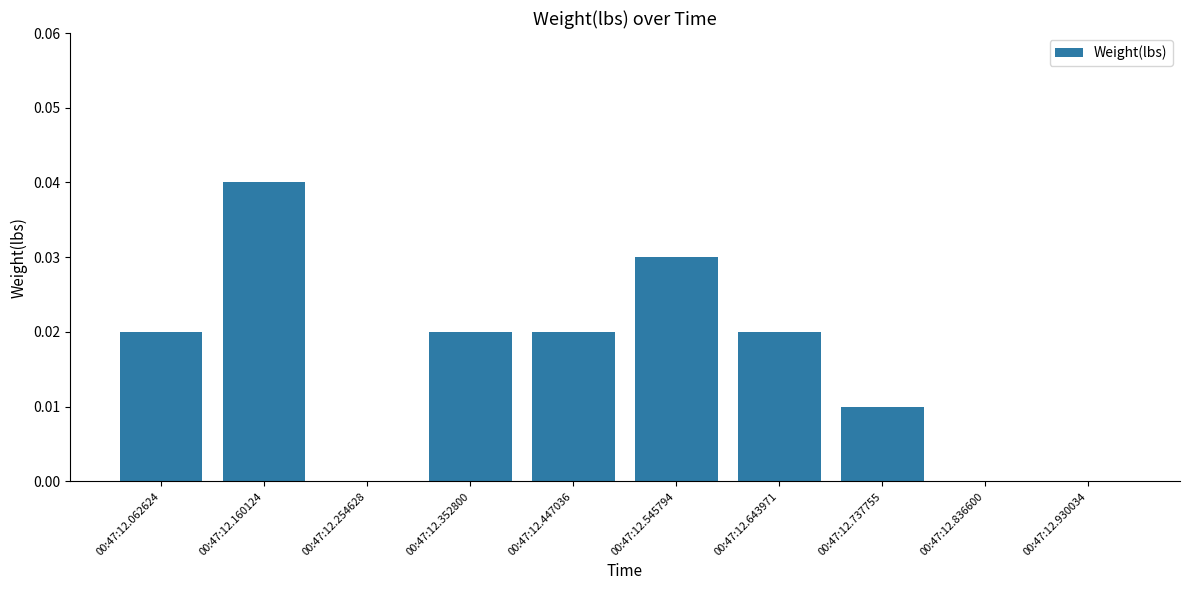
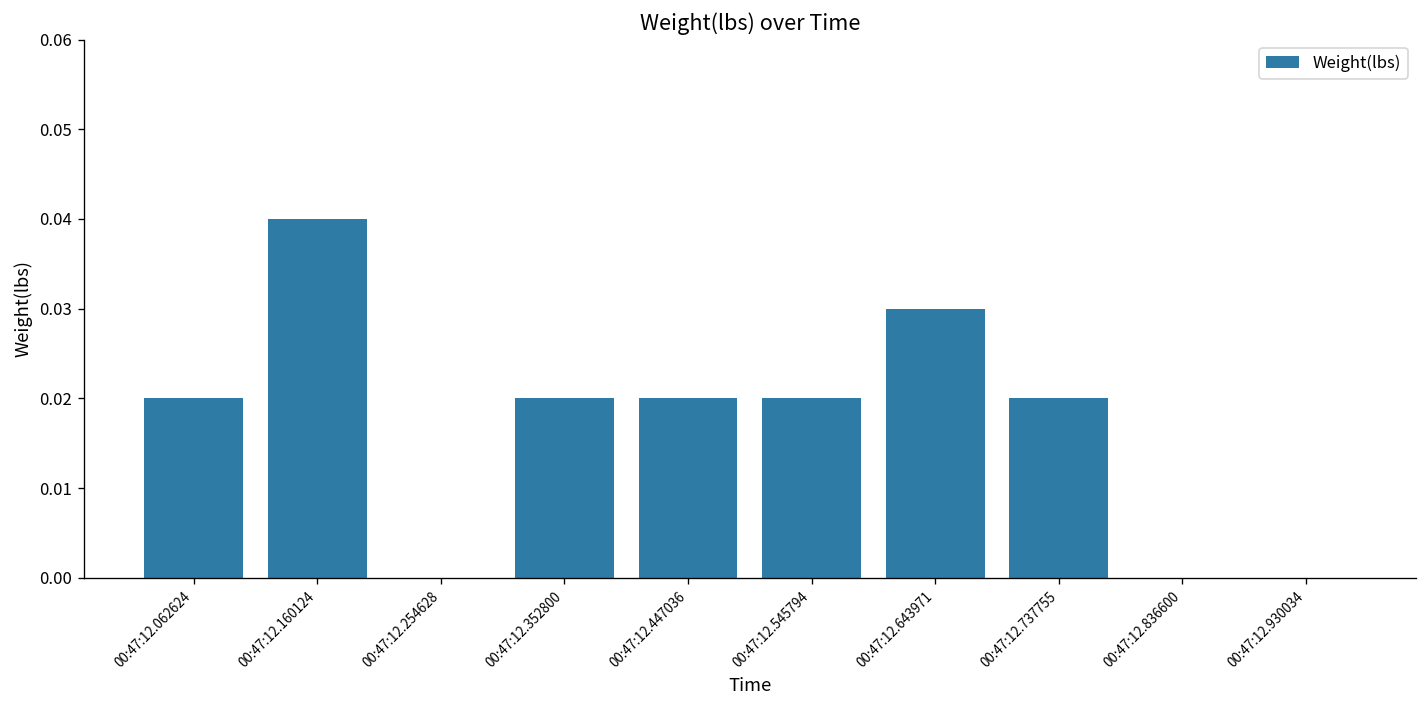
00:47:12.545794: 0.03 -> 0.02
00:47:12.643971: 0.02 -> 0.03
00:47:12.737755: 0.01 -> 0.02
